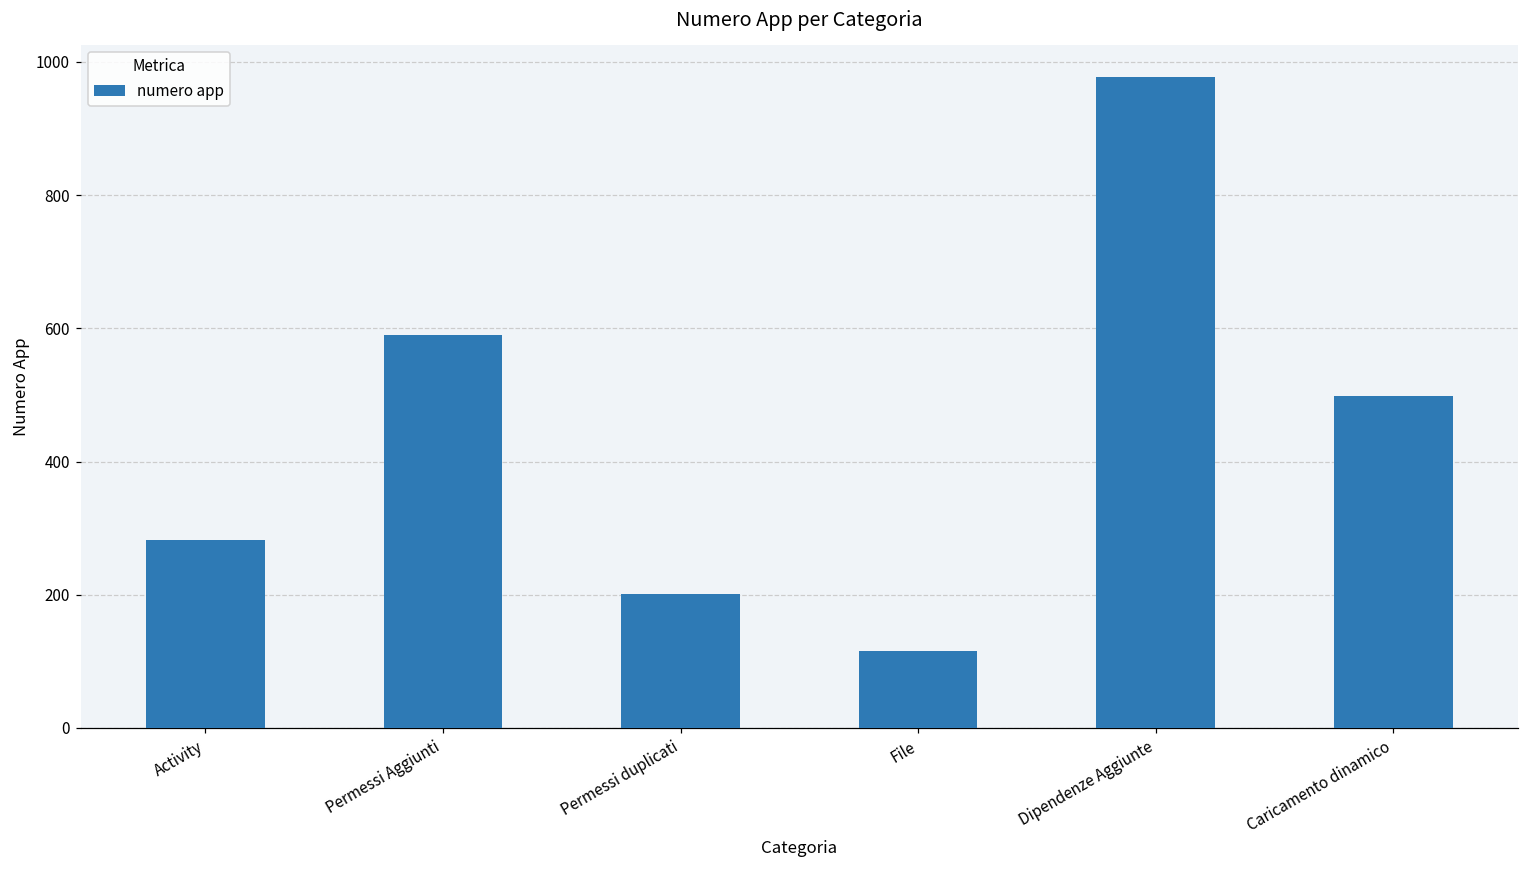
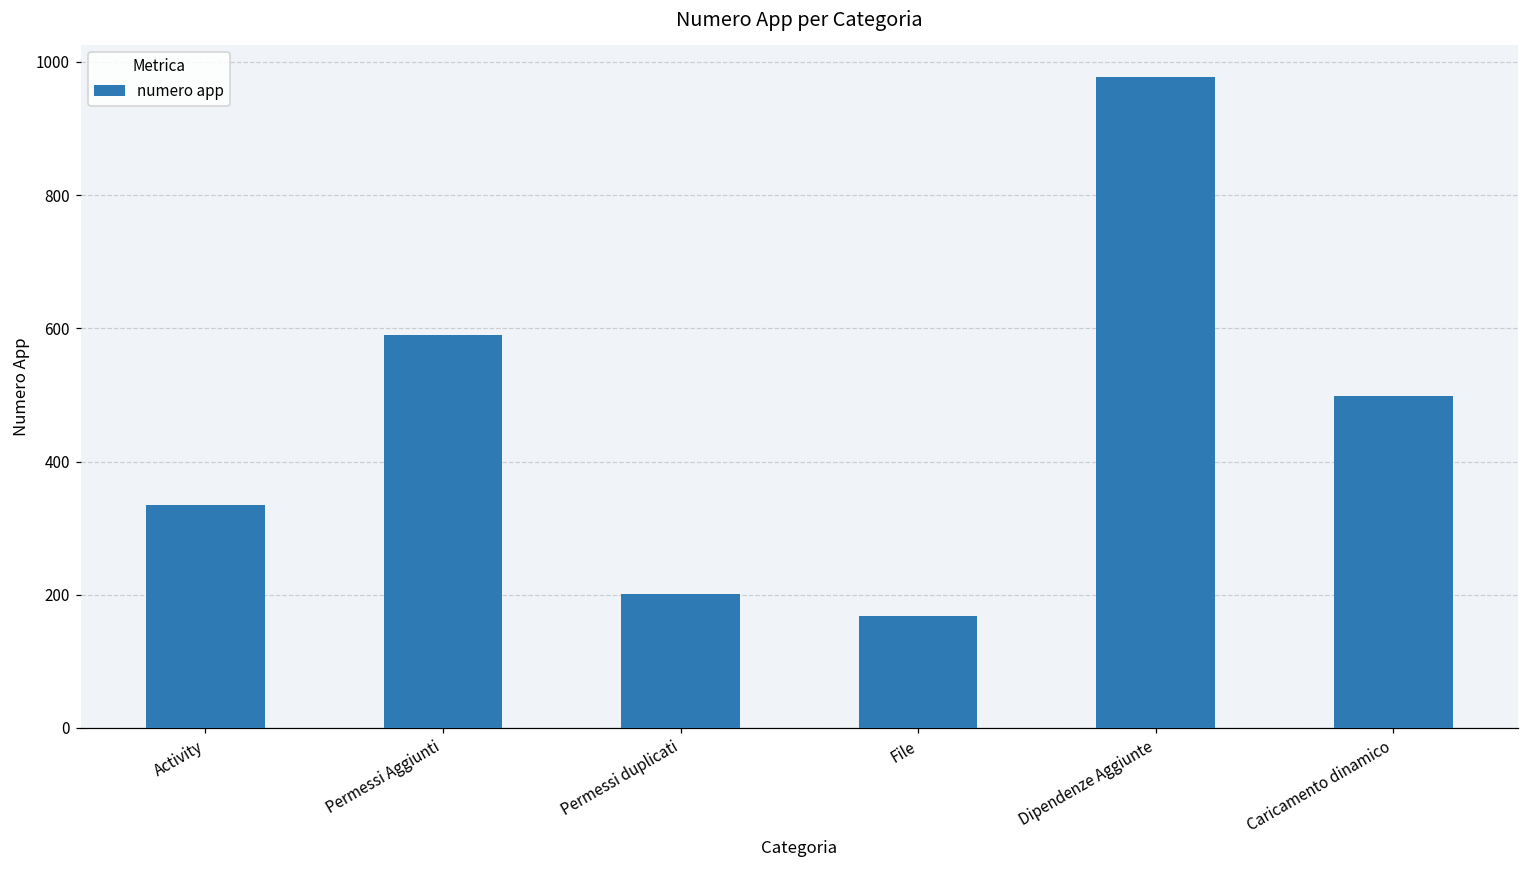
Activity: 280 -> 340
File: 120 -> 170
